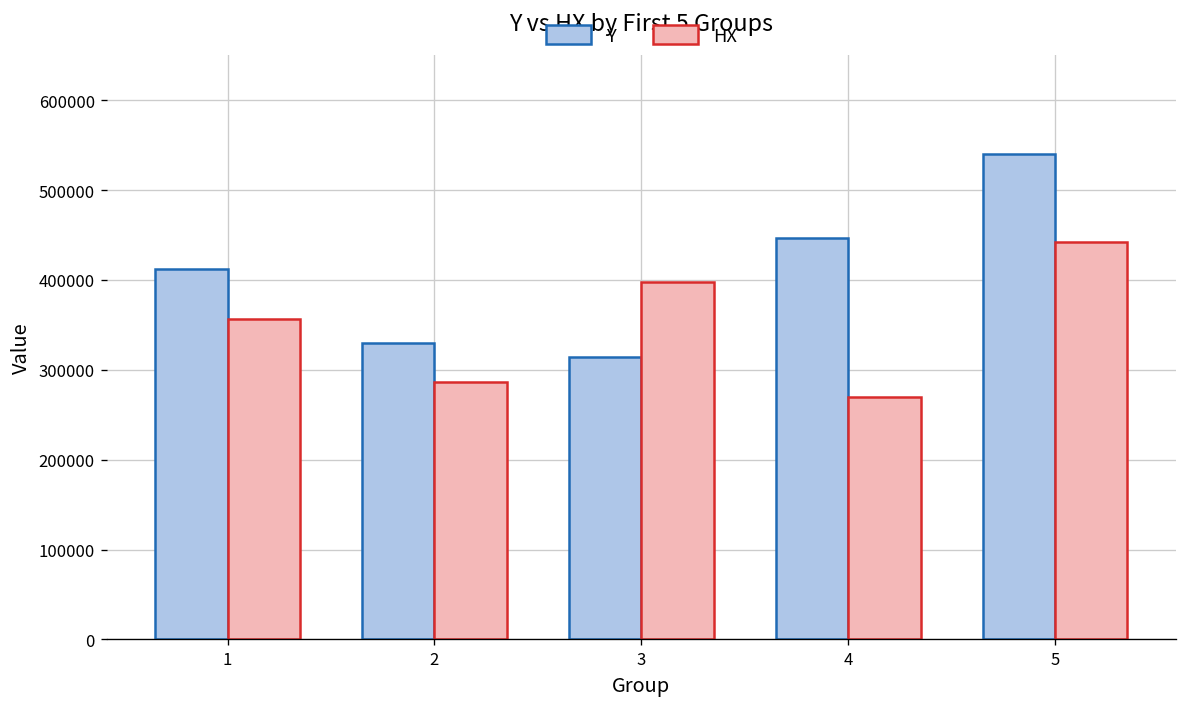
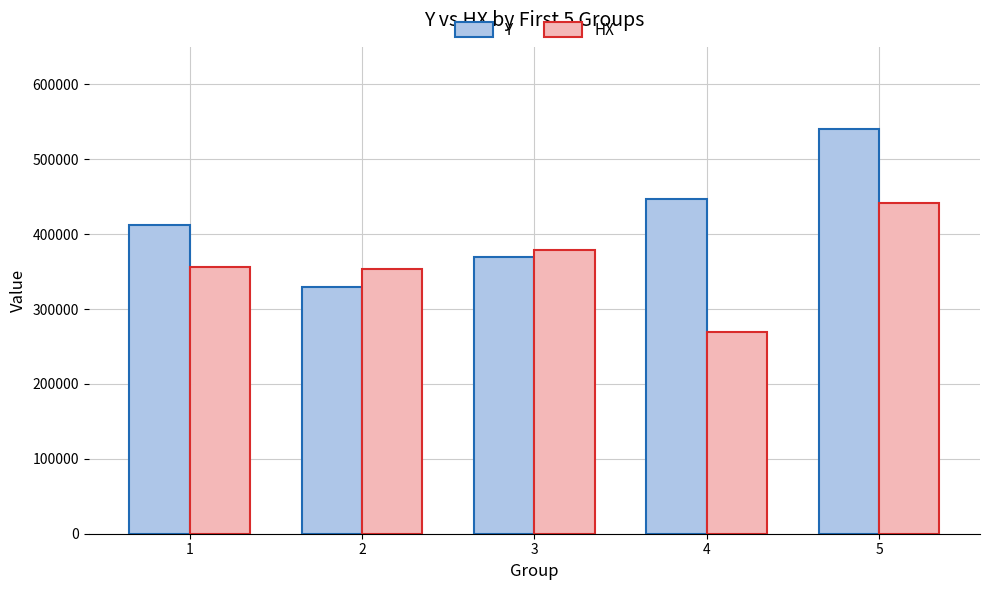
HX, 2: 290000 -> 350000
Y, 3: 310000 -> 370000
HX, 3: 400000 -> 380000
